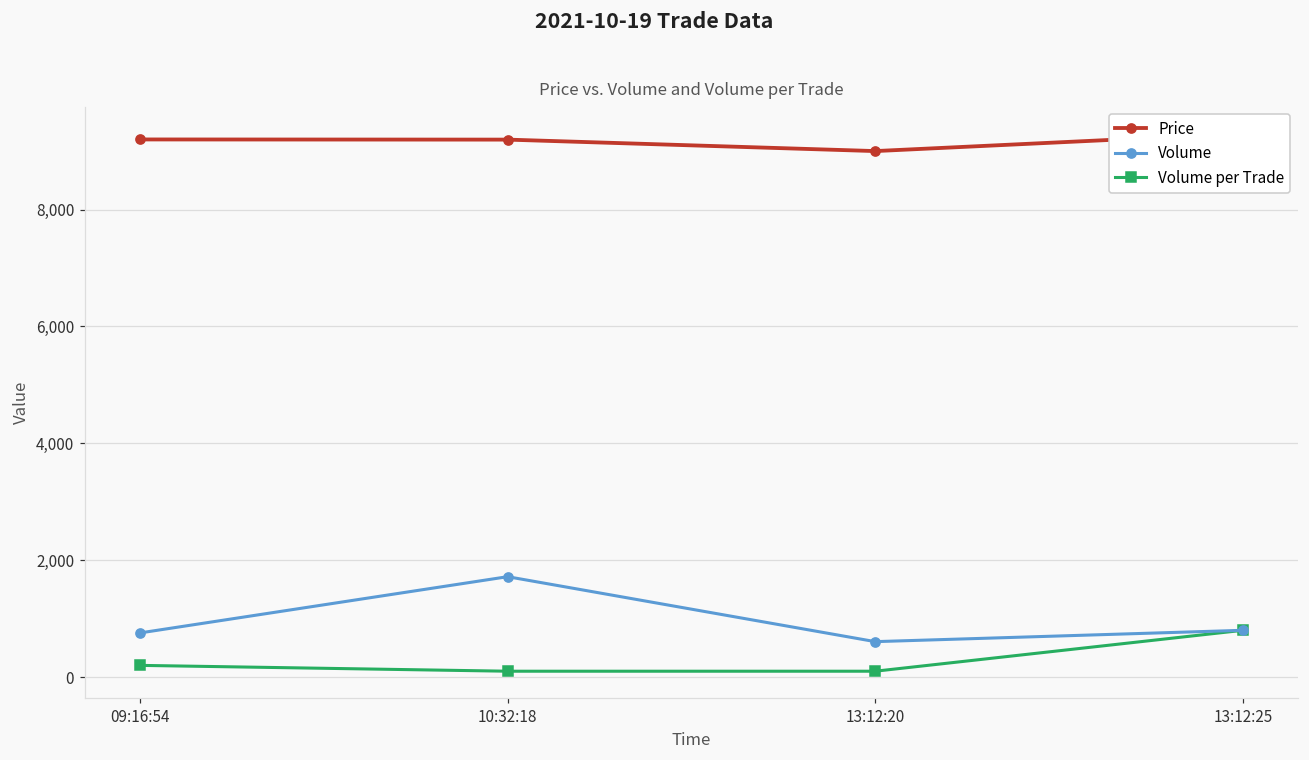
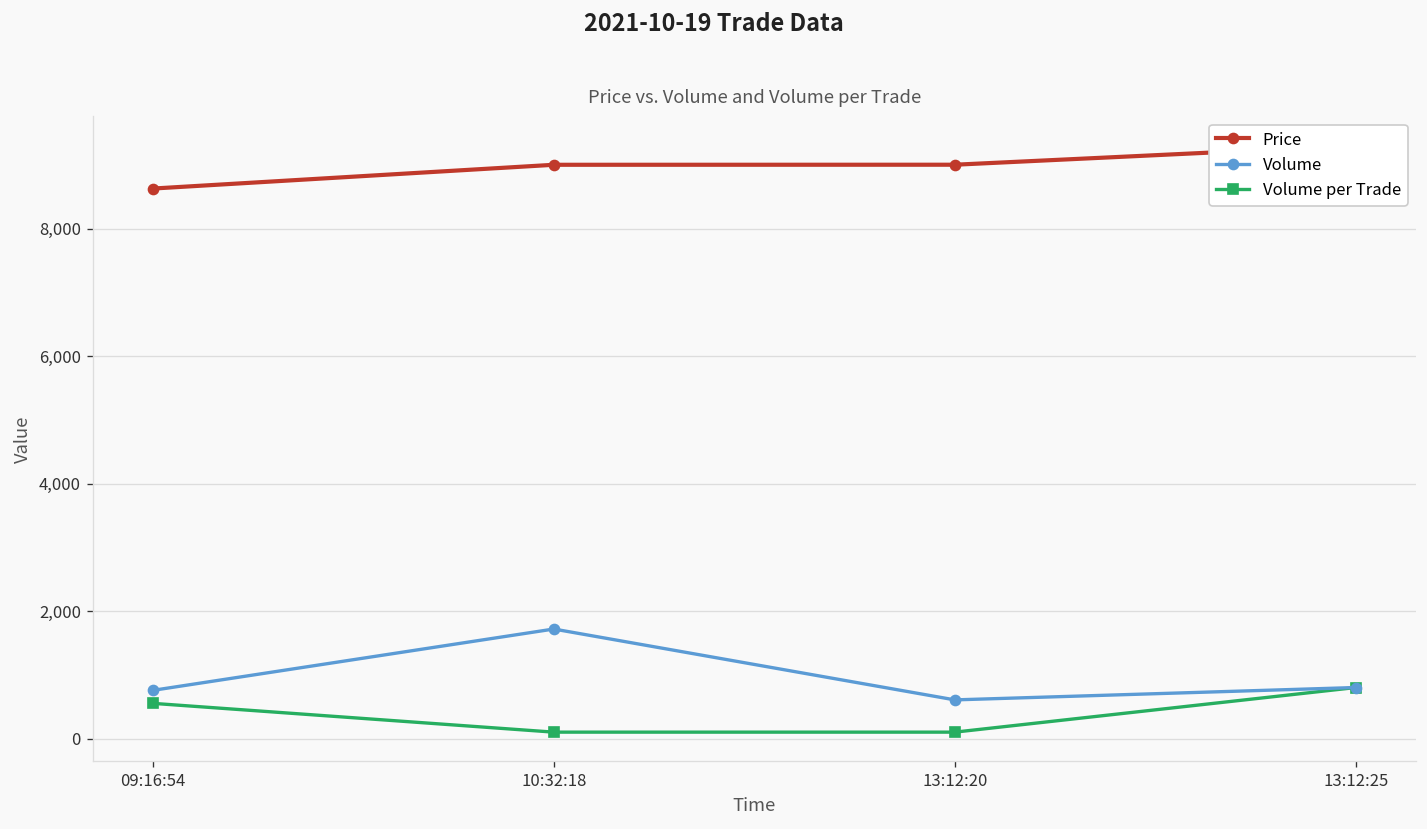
Price, 09:16:54: 9,200 -> 8,600
Volume per Trade, 09:16:54: 200 -> 600
Price, 10:32:18: 9,200 -> 9,000
